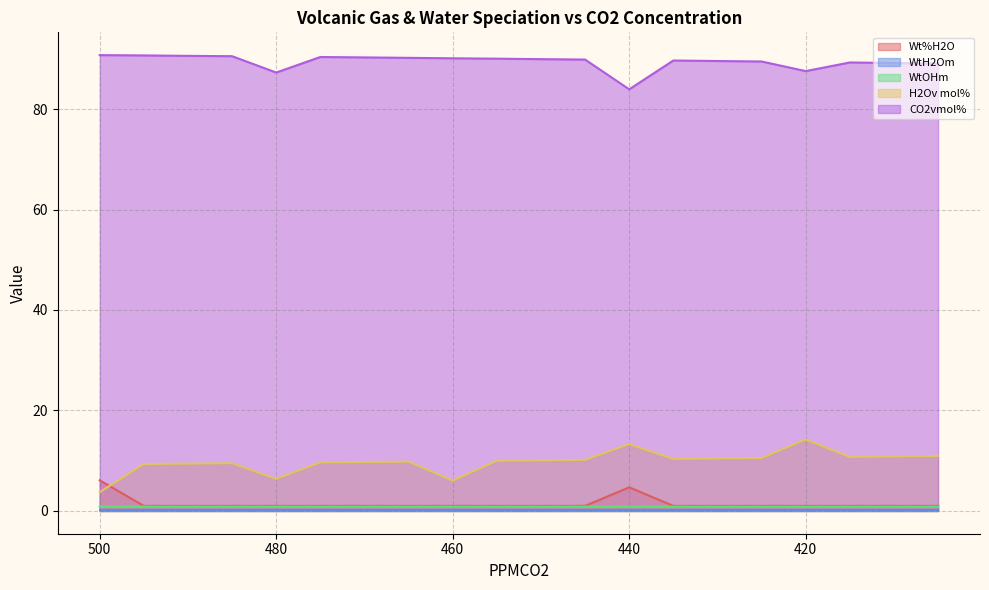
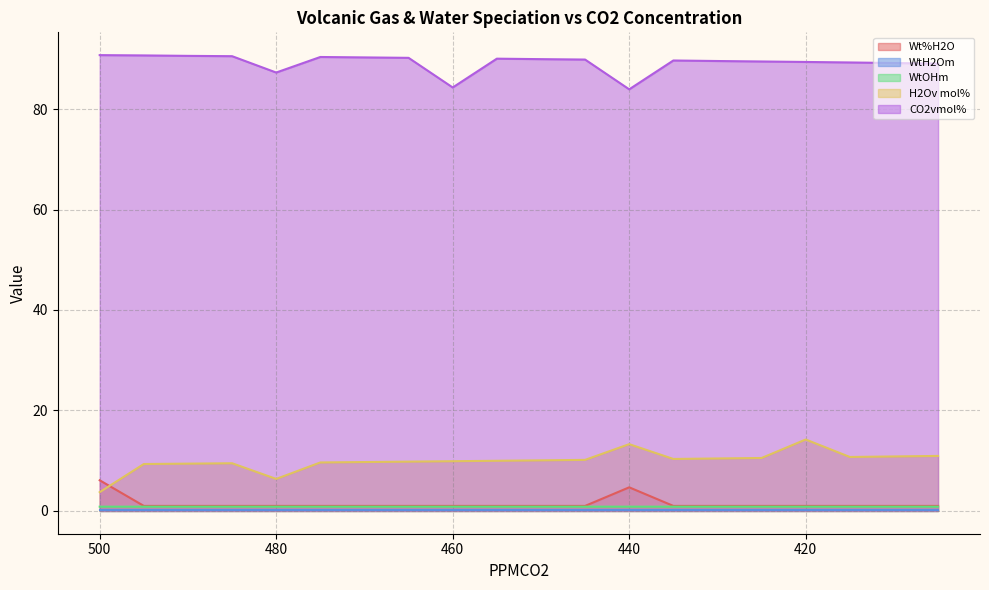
H2Ov mol%, 460: 6 -> 10
CO2vmol%, 460: 90 -> 84
CO2vmol%, 420: 88 -> 89
